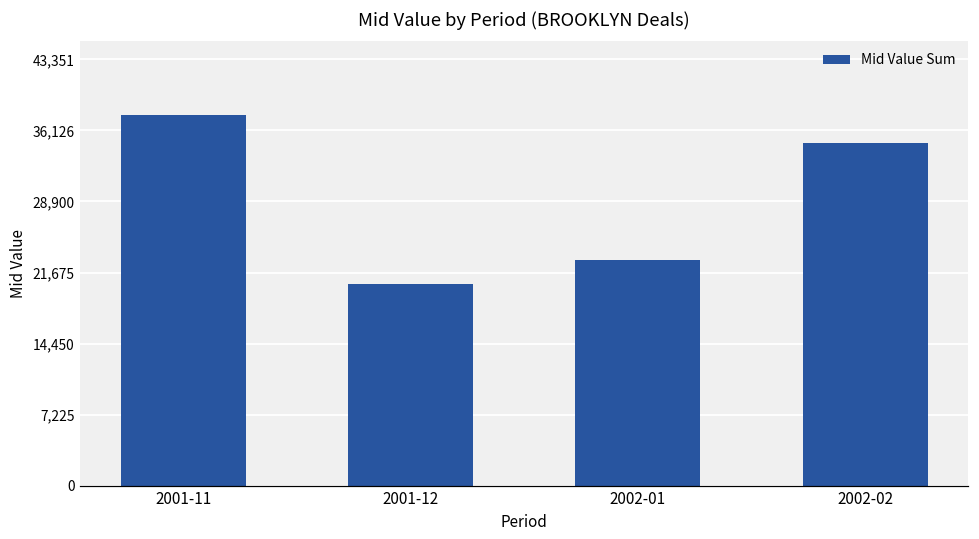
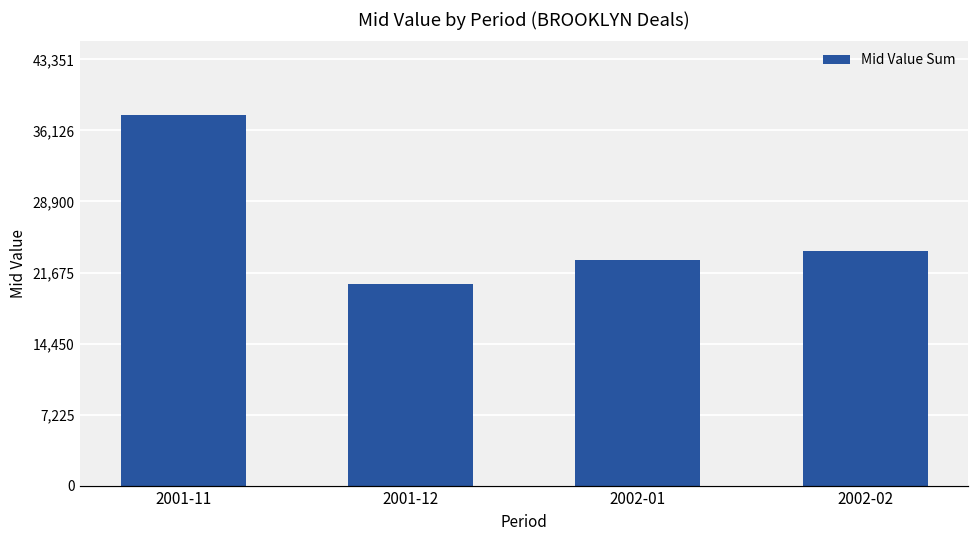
2002-02: 35,000 -> 24,000
